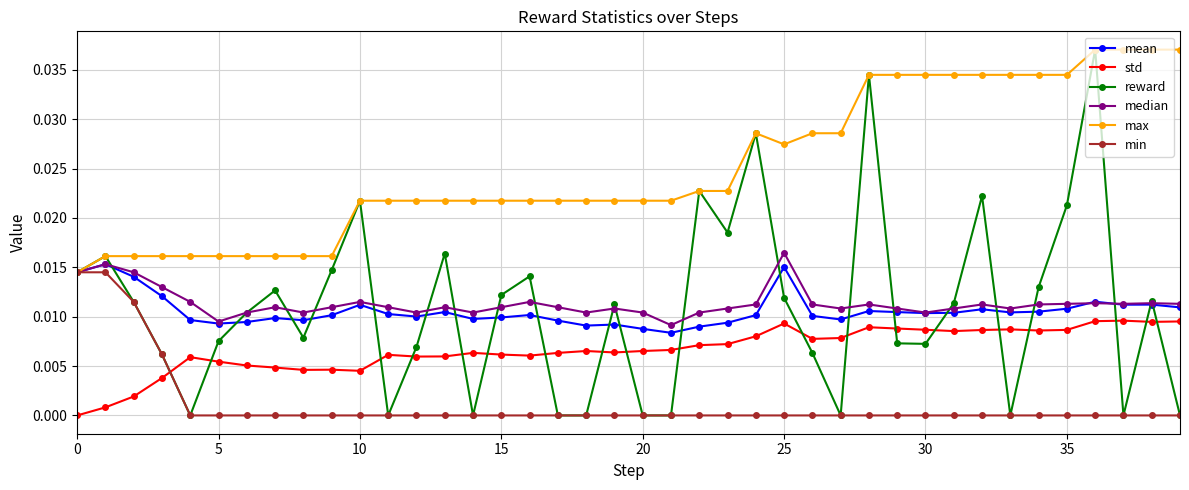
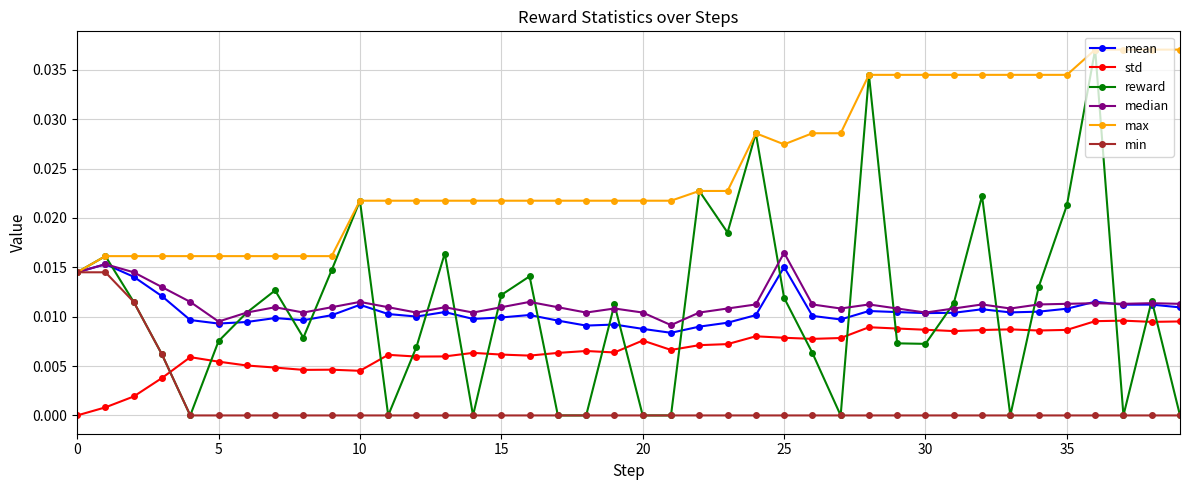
std, 20: 0.007 -> 0.008
std, 25: 0.009 -> 0.008
